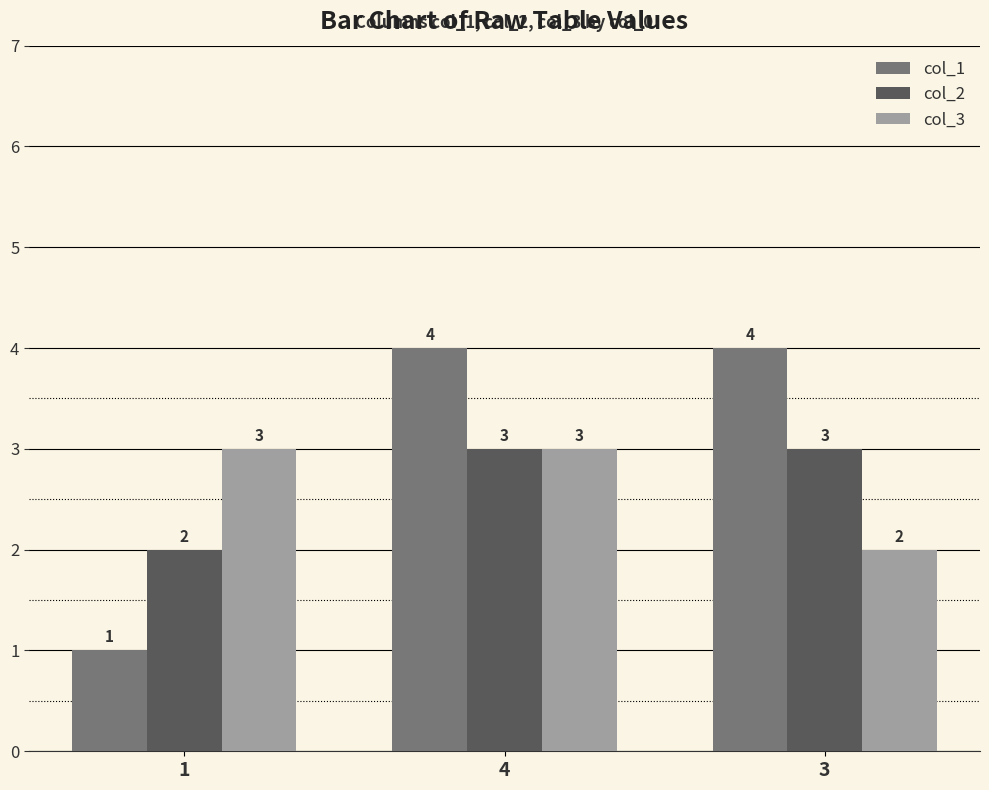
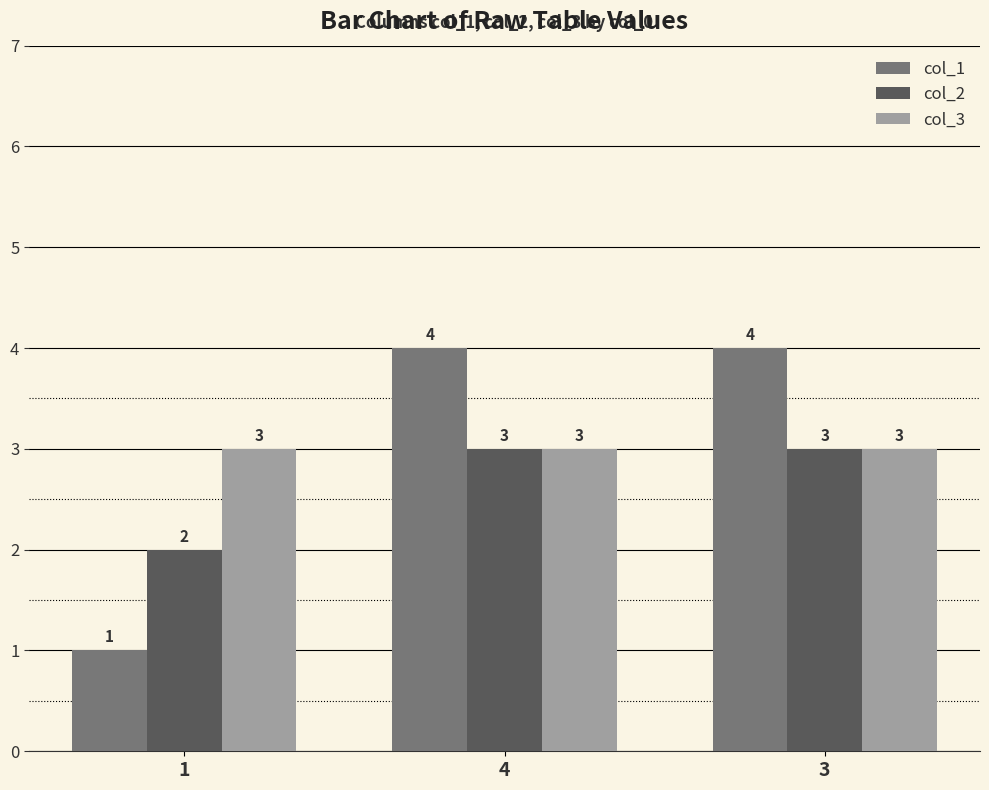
col_3, 3: 2 -> 3
